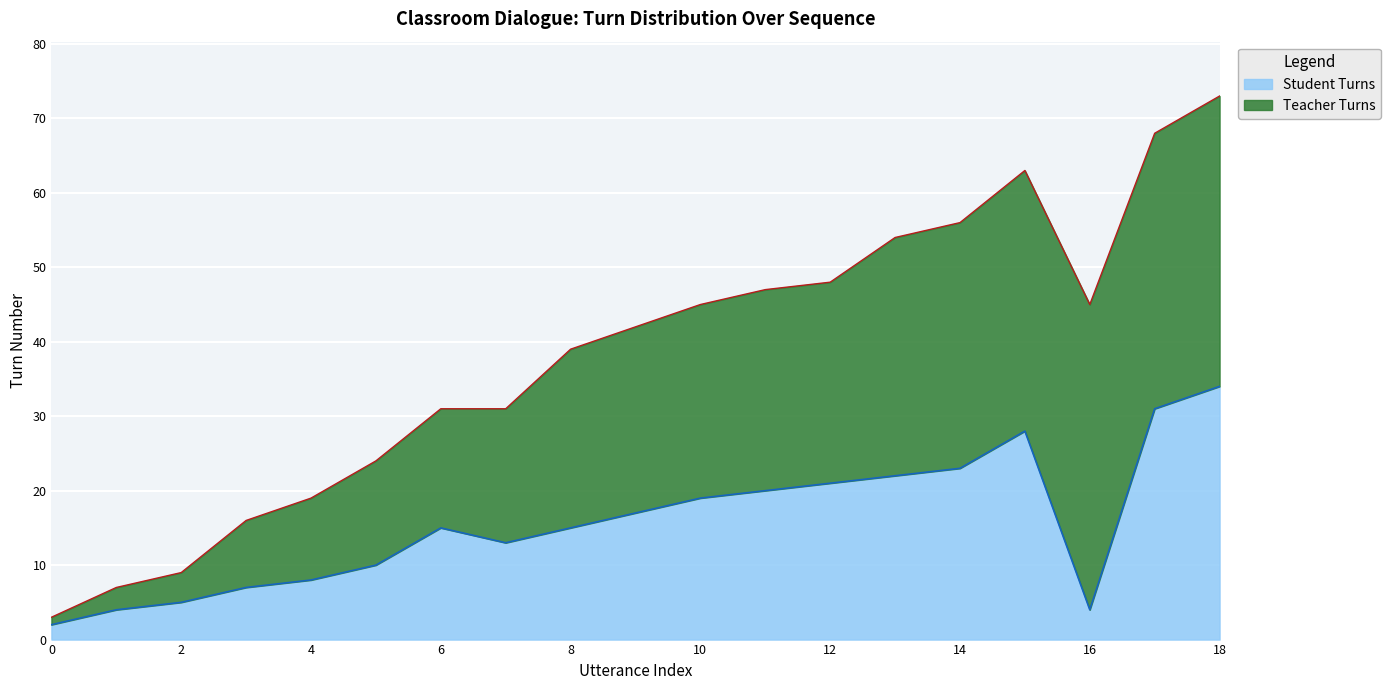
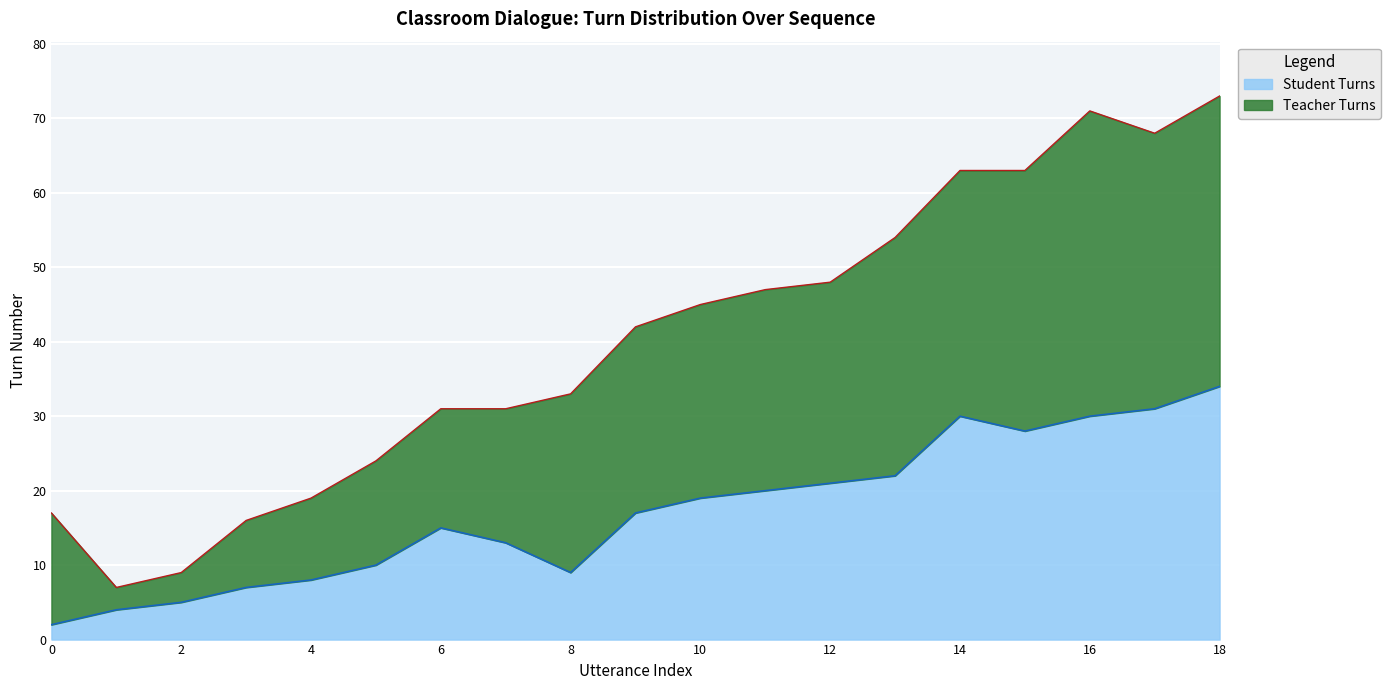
Teacher Turns, 0: 1 -> 15
Student Turns, 8: 15 -> 9
Student Turns, 14: 23 -> 30
Student Turns, 16: 4 -> 30
